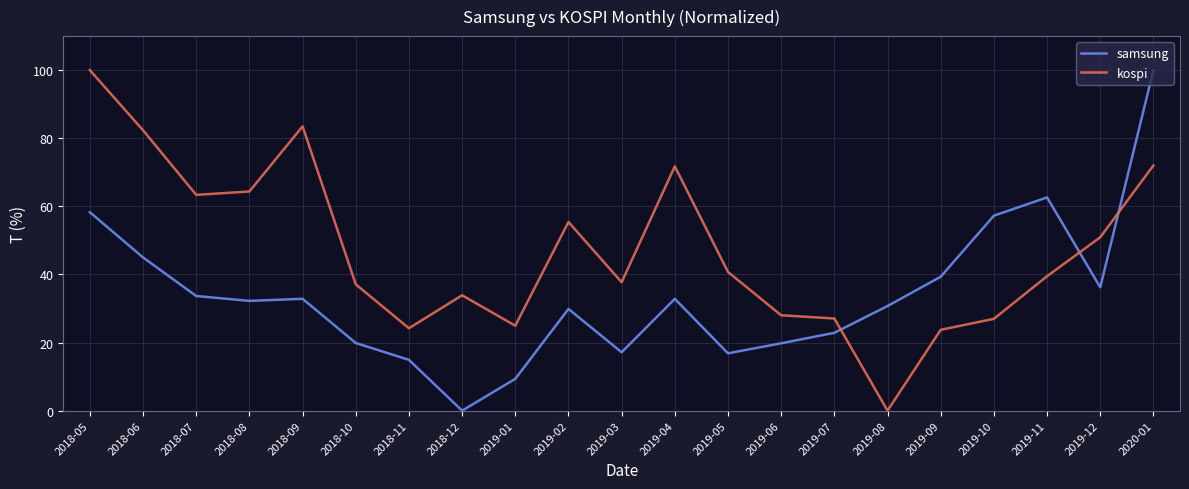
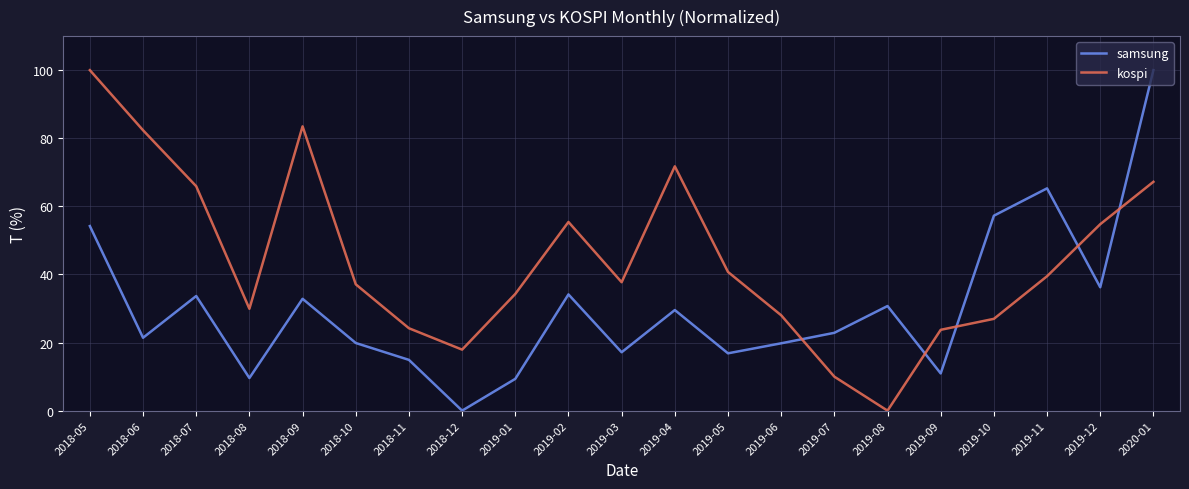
samsung, 2018-05: 58 -> 54
samsung, 2018-06: 45 -> 21
kospi, 2018-07: 63 -> 66
samsung, 2018-08: 32 -> 10
kospi, 2018-08: 64 -> 30
kospi, 2018-12: 34 -> 18
kospi, 2019-01: 25 -> 34
samsung, 2019-02: 30 -> 34
samsung, 2019-04: 33 -> 30
kospi, 2019-07: 27 -> 10
samsung, 2019-09: 39 -> 11
samsung, 2019-11: 63 -> 65
kospi, 2019-12: 51 -> 55
kospi, 2020-01: 72 -> 67
